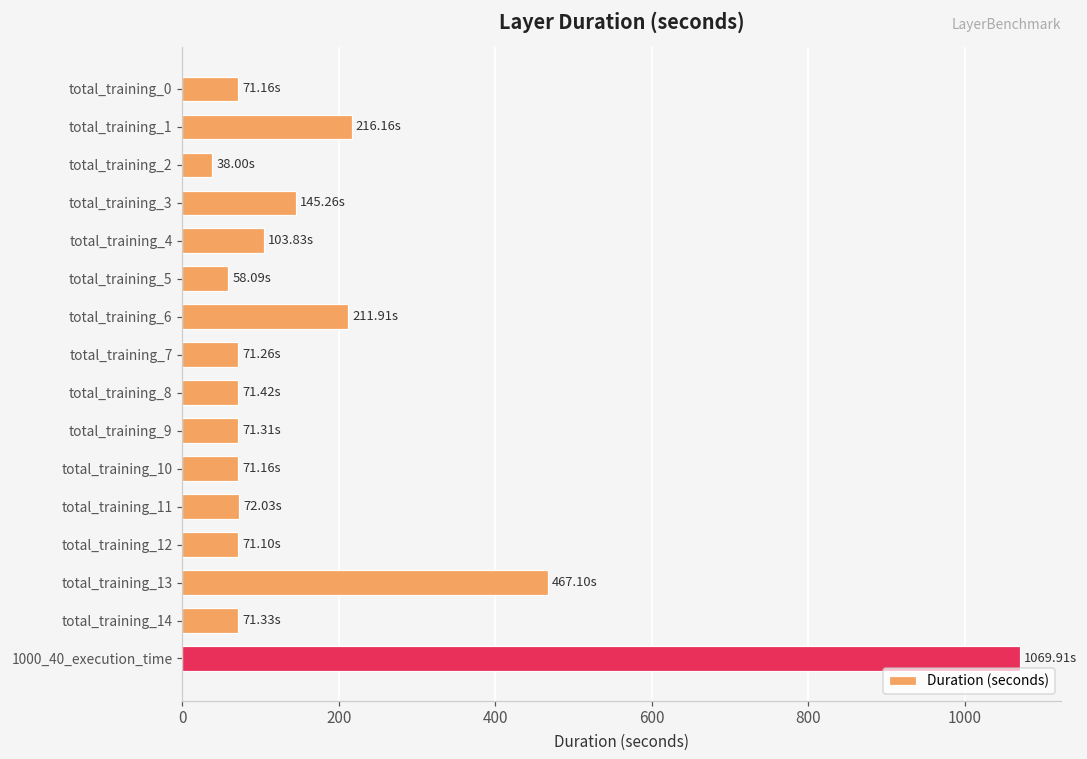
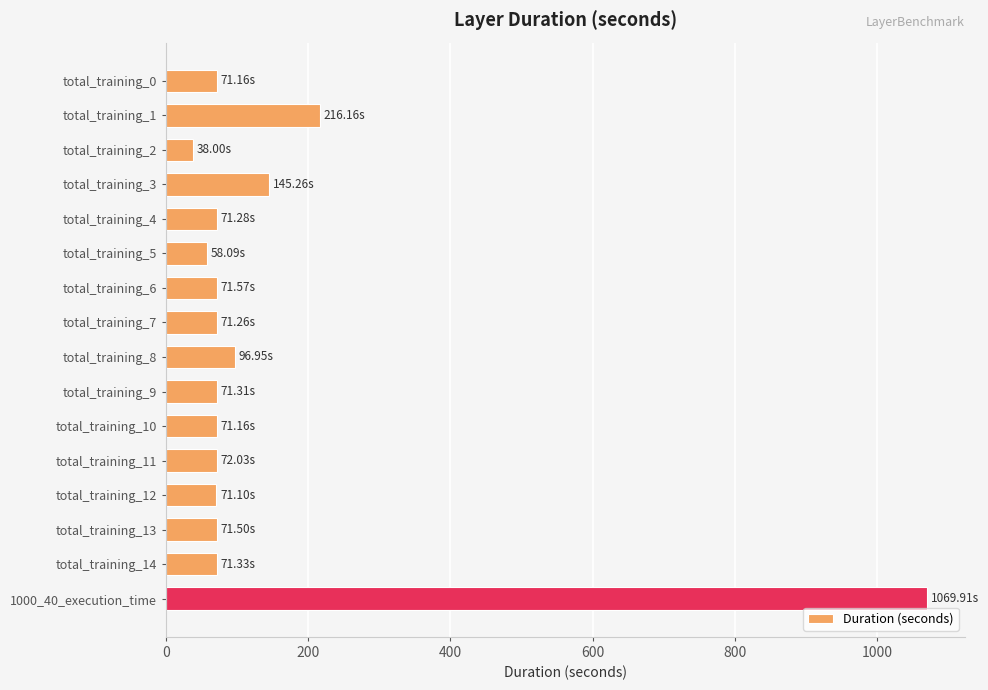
total_training_4: 103.83s -> 71.28s
total_training_6: 211.91s -> 71.57s
total_training_8: 71.42s -> 96.95s
total_training_13: 467.10s -> 71.50s
